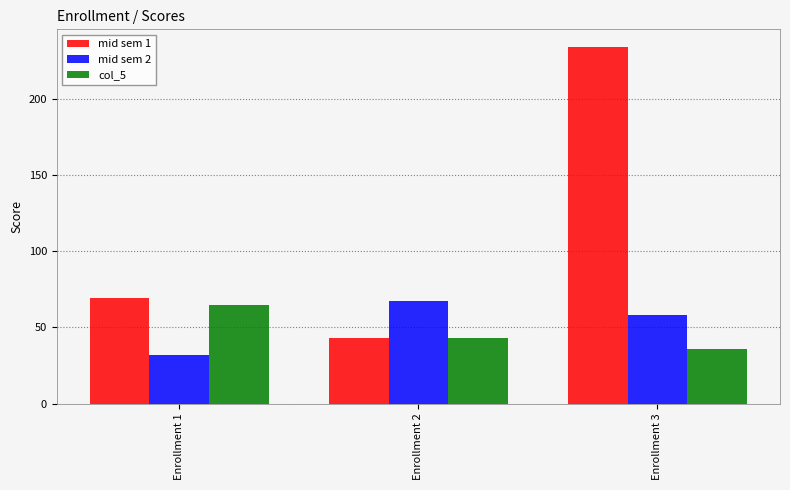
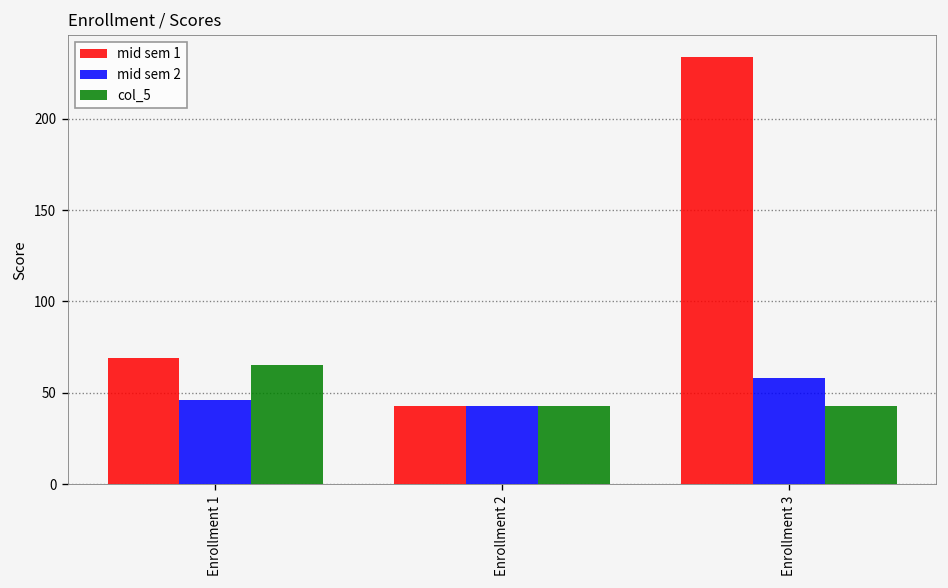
mid sem 2, Enrollment 1: 32 -> 46
mid sem 2, Enrollment 2: 67 -> 43
col_5, Enrollment 3: 36 -> 43
